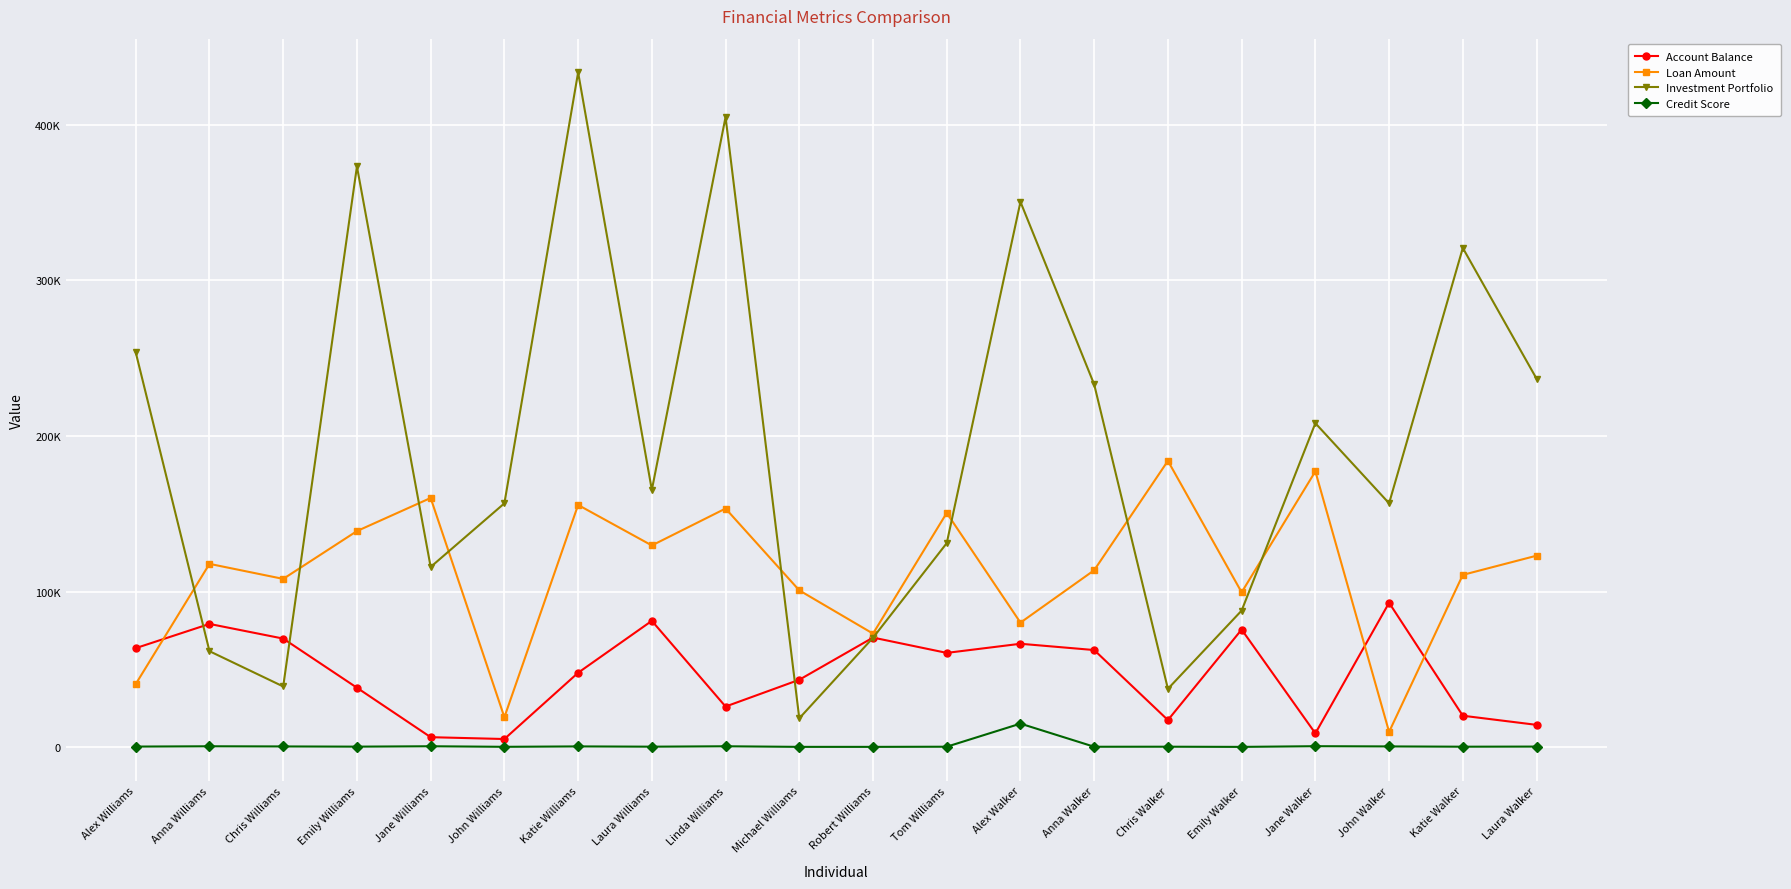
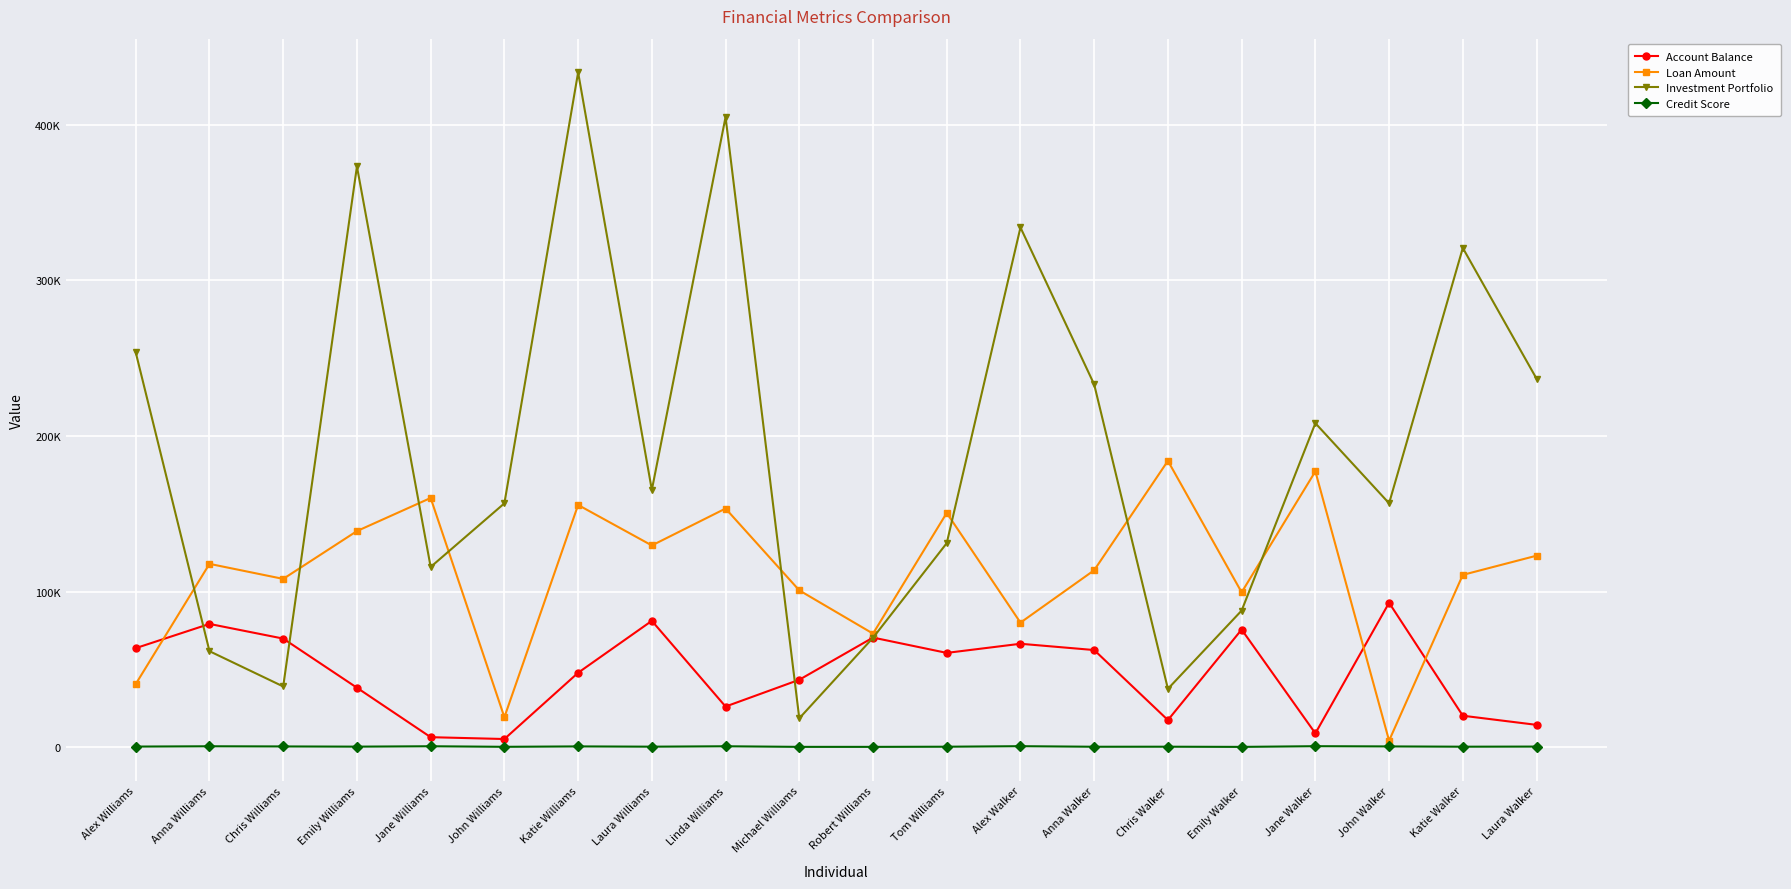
Investment Portfolio, Alex Walker: 350000 -> 334000
Credit Score, Alex Walker: 15000 -> 1000
Loan Amount, John Walker: 10000 -> 4000
